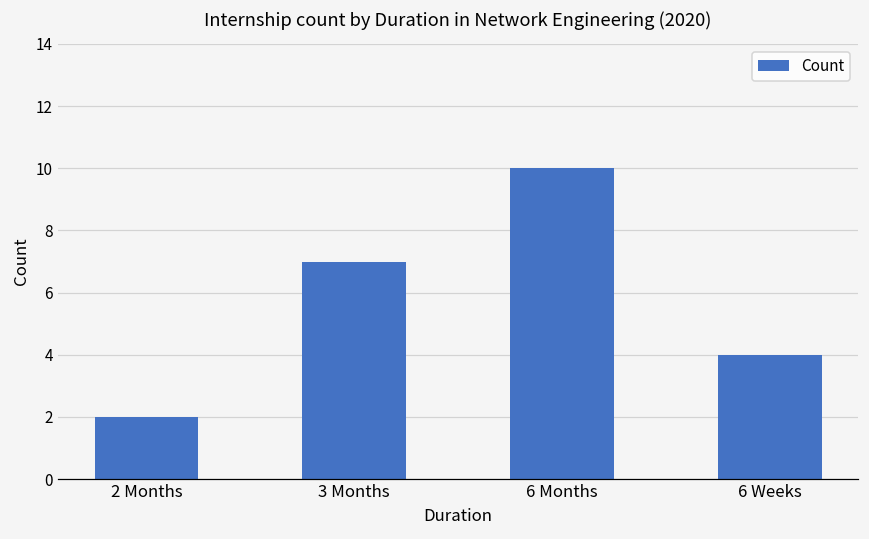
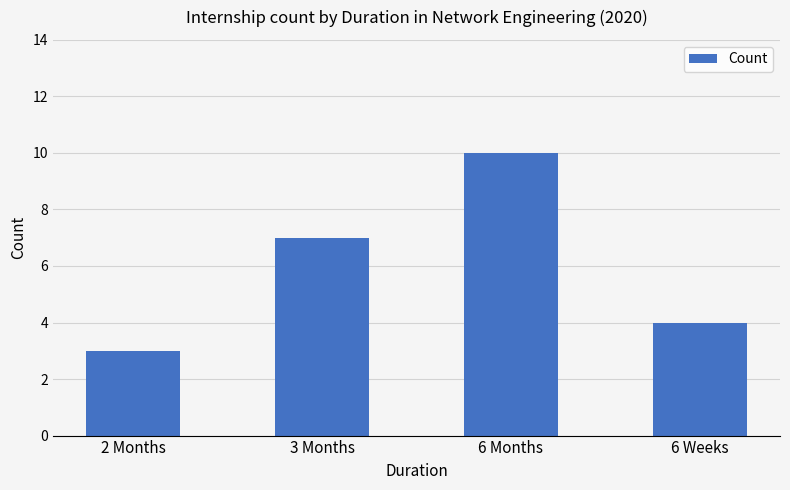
2 Months: 2 -> 3
